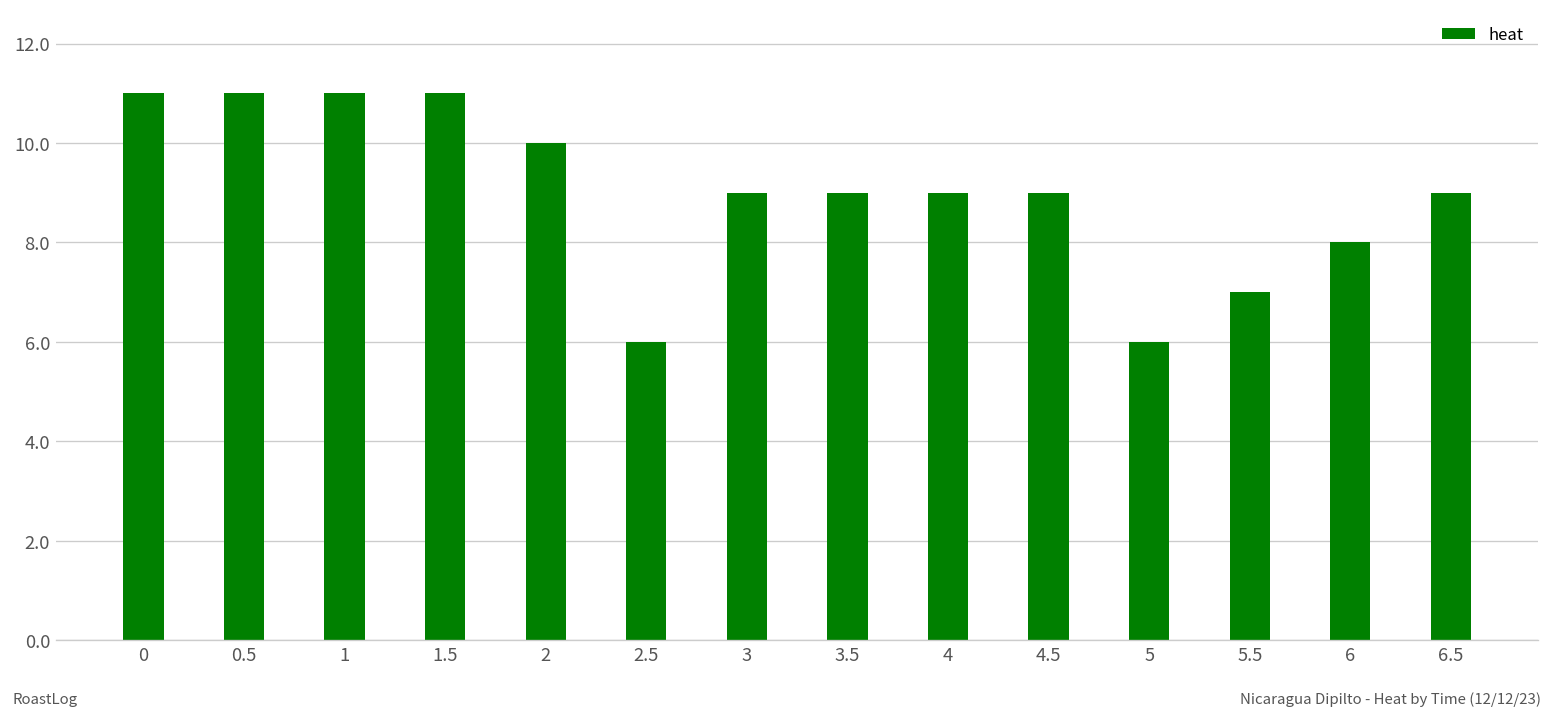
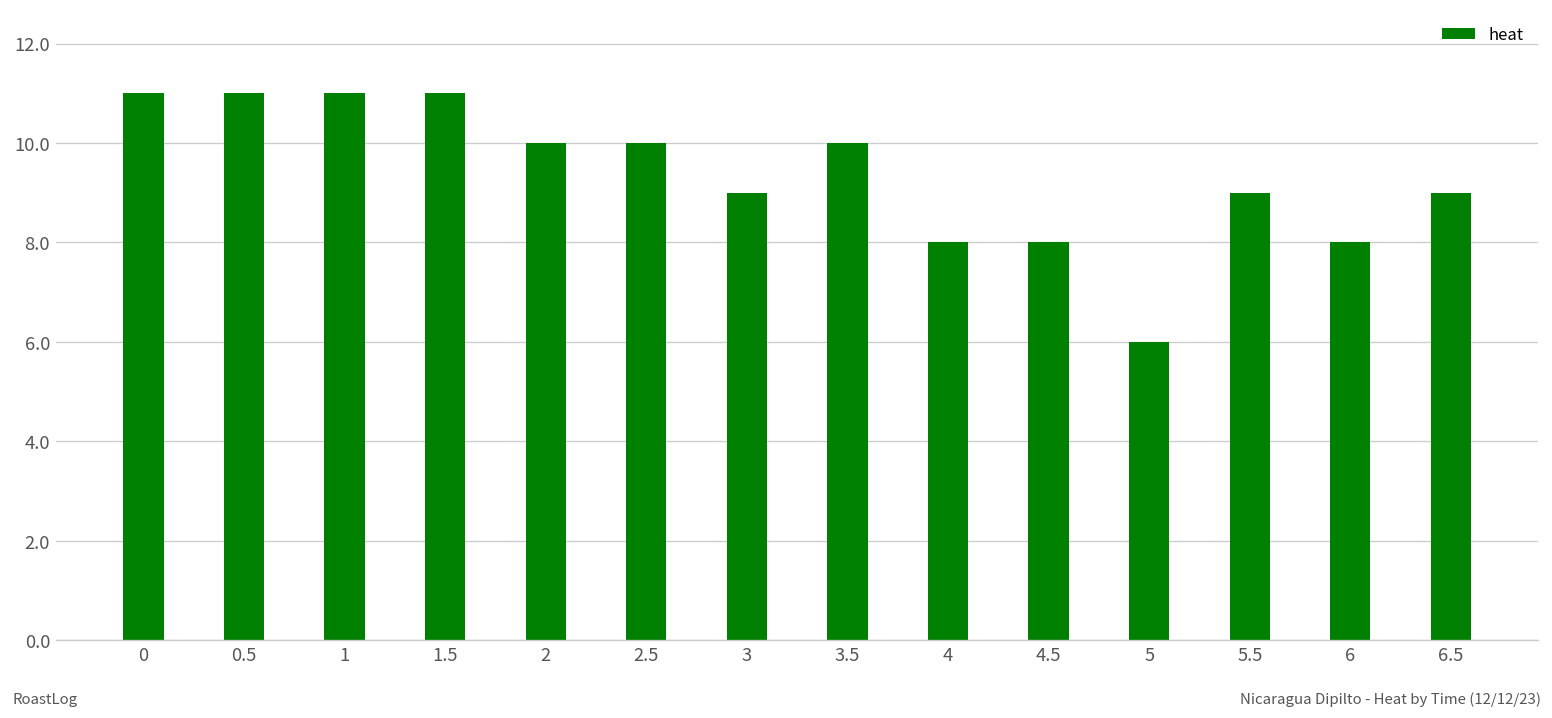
2.5: 6 -> 10
3.5: 9 -> 10
4: 9 -> 8
4.5: 9 -> 8
5.5: 7 -> 9
